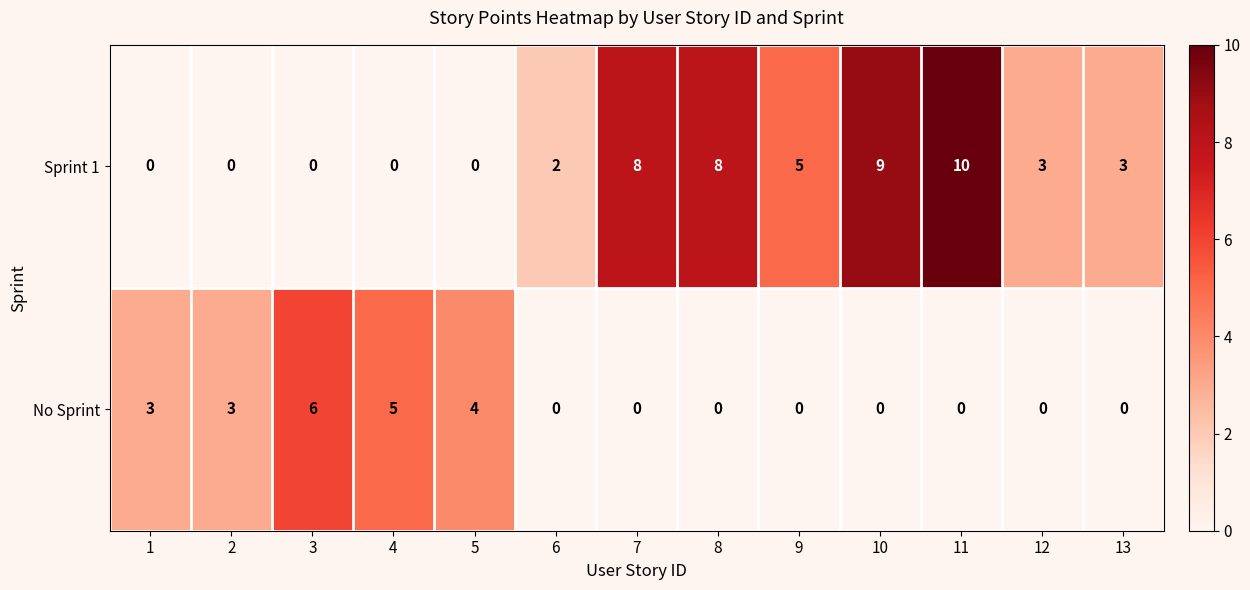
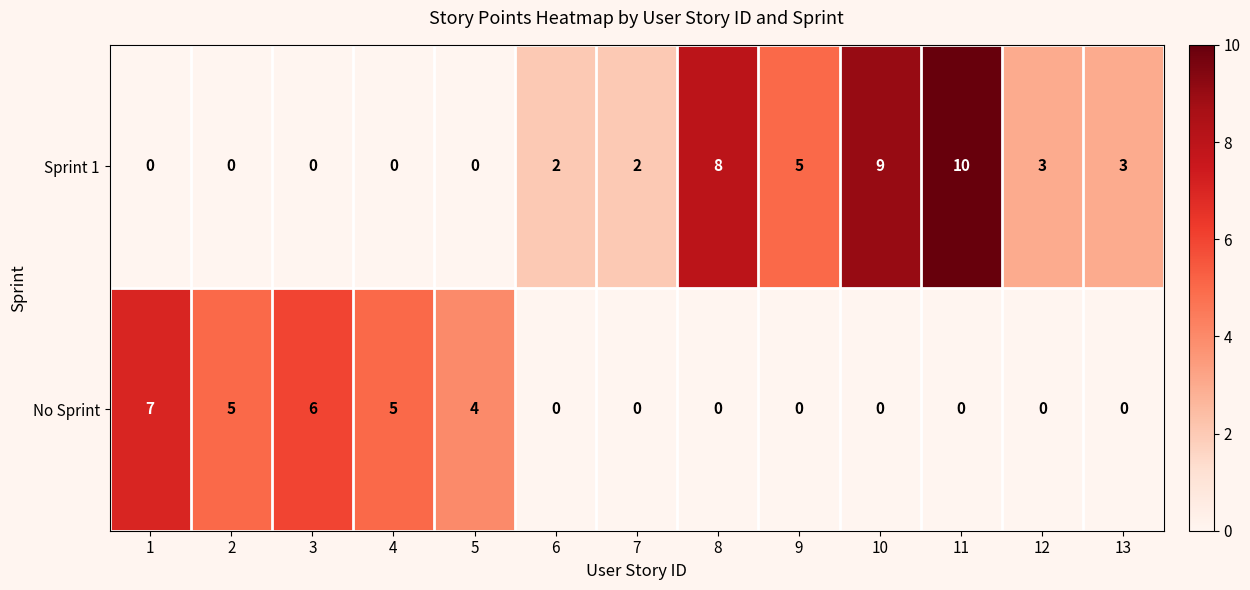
Sprint 1, 7: 8 -> 2
No Sprint, 1: 3 -> 7
No Sprint, 2: 3 -> 5
